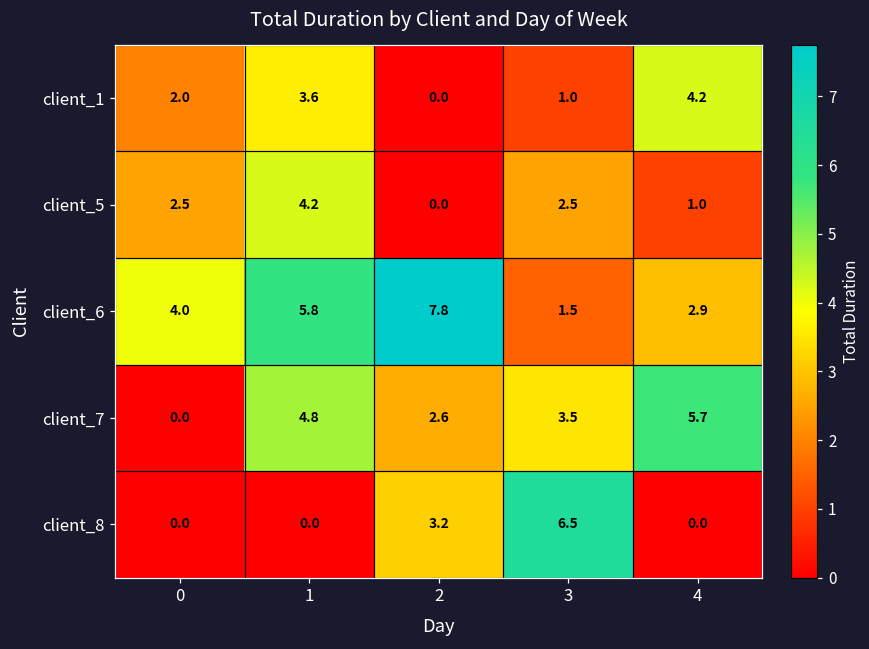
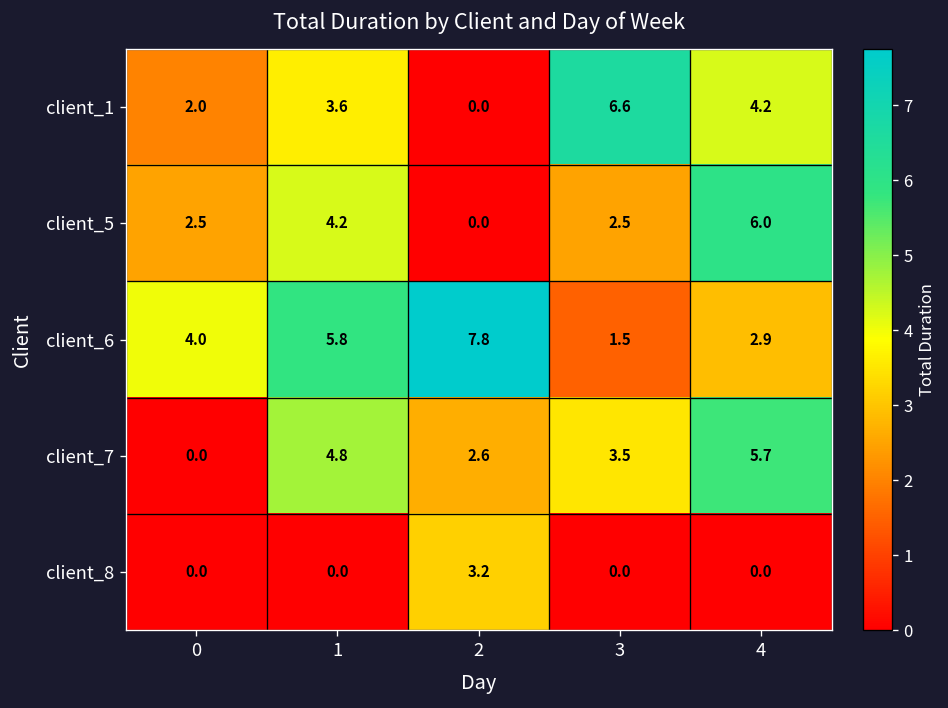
client_1, 3: 1.0 -> 6.6
client_5, 4: 1.0 -> 6.0
client_8, 3: 6.5 -> 0.0
